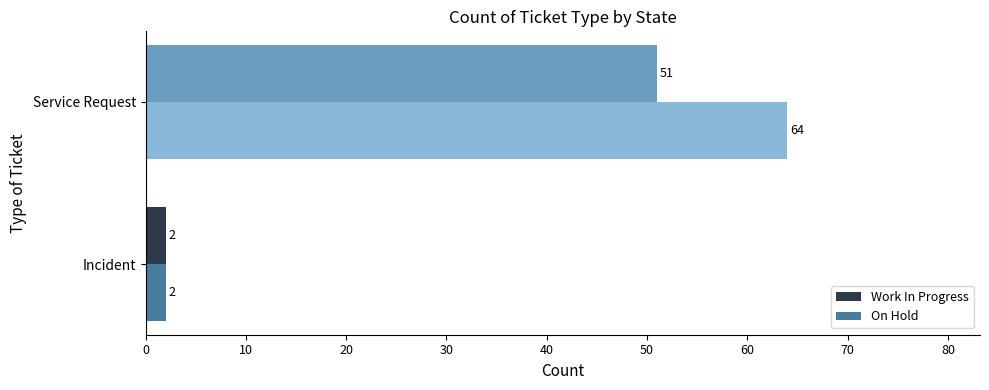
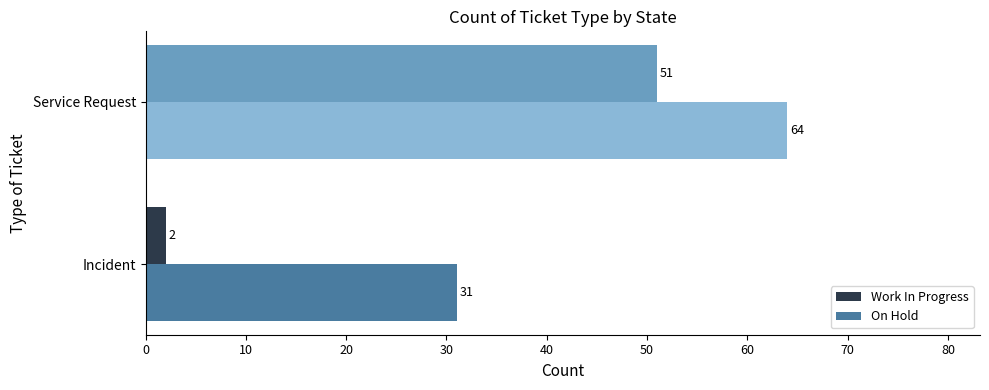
On Hold, Incident: 2 -> 31
